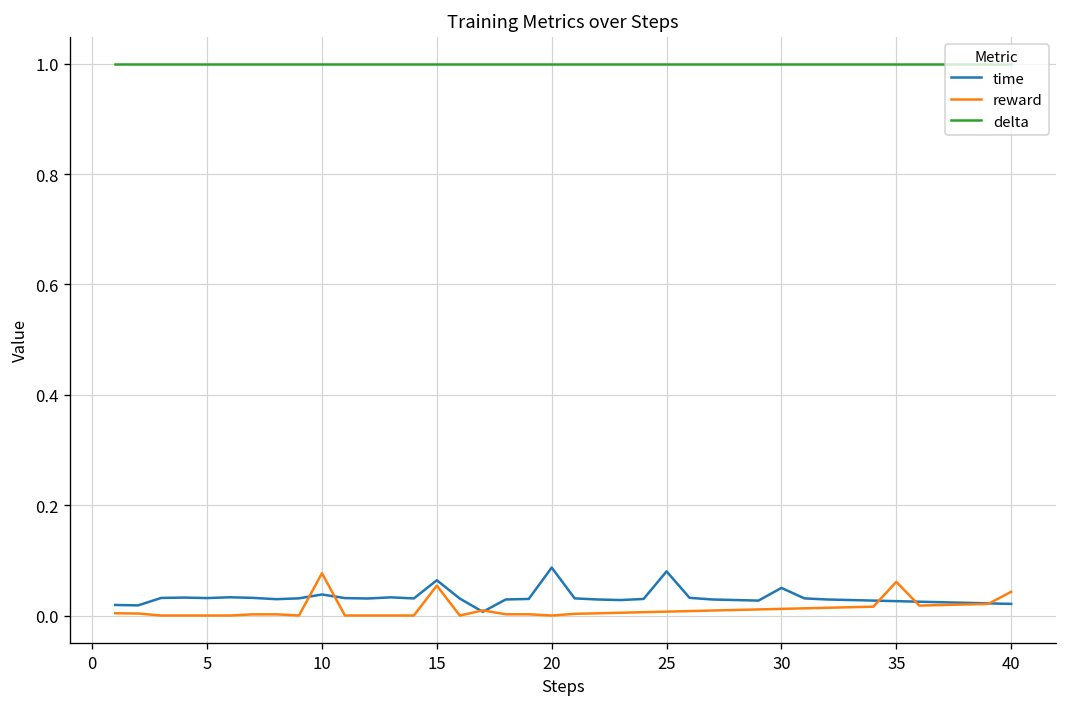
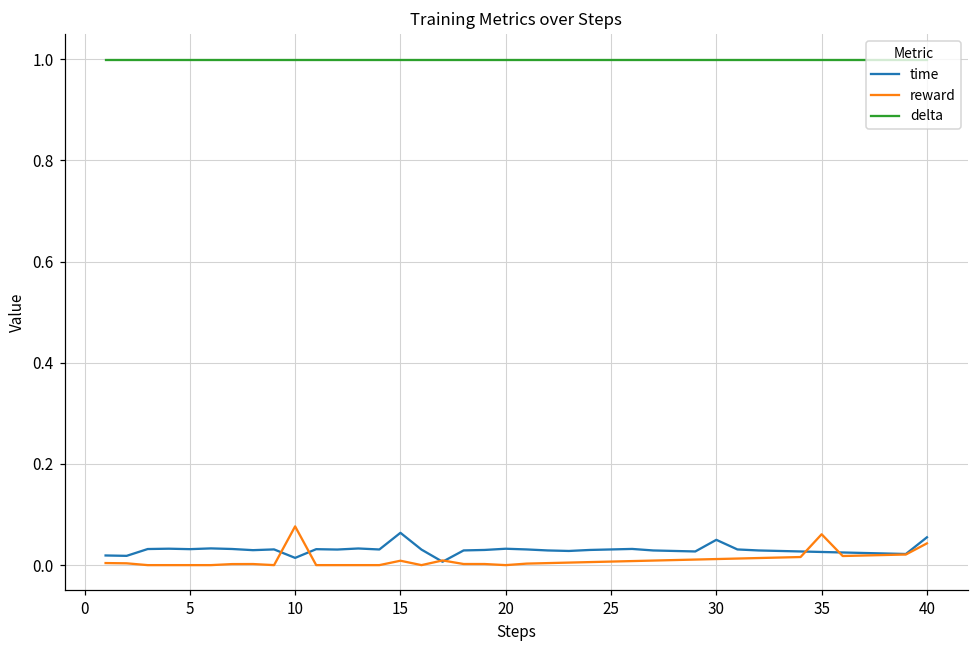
time, 10: 0.04 -> 0.01
reward, 15: 0.05 -> 0.01
time, 20: 0.09 -> 0.03
time, 25: 0.08 -> 0.03
time, 40: 0.02 -> 0.06
